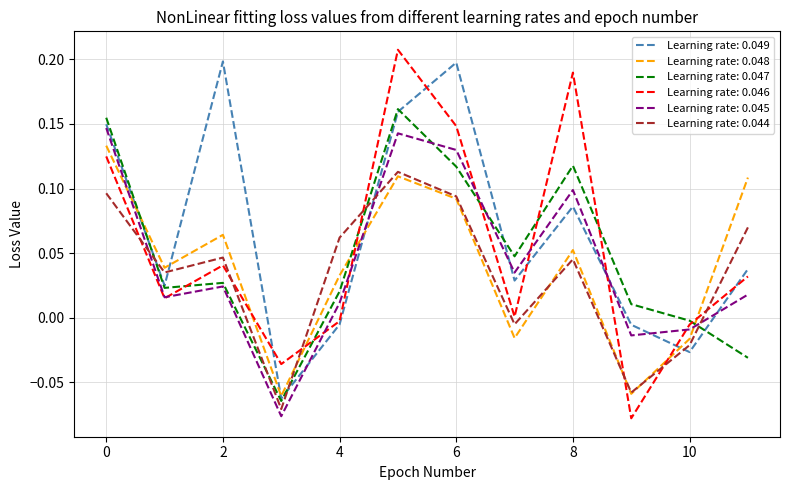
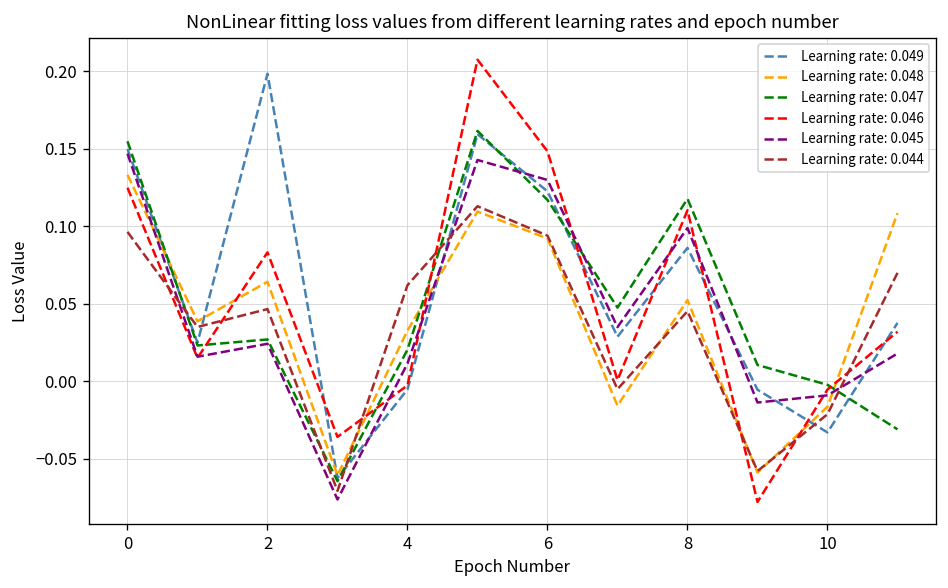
Learning rate: 0.046, 2: 0.041 -> 0.083
Learning rate: 0.049, 6: 0.197 -> 0.122
Learning rate: 0.046, 8: 0.190 -> 0.110
Learning rate: 0.049, 10: -0.027 -> -0.033
